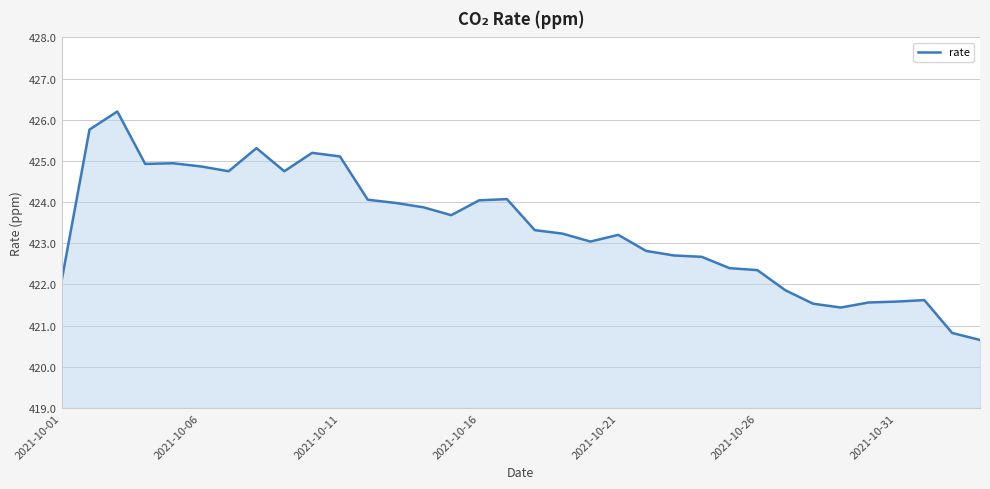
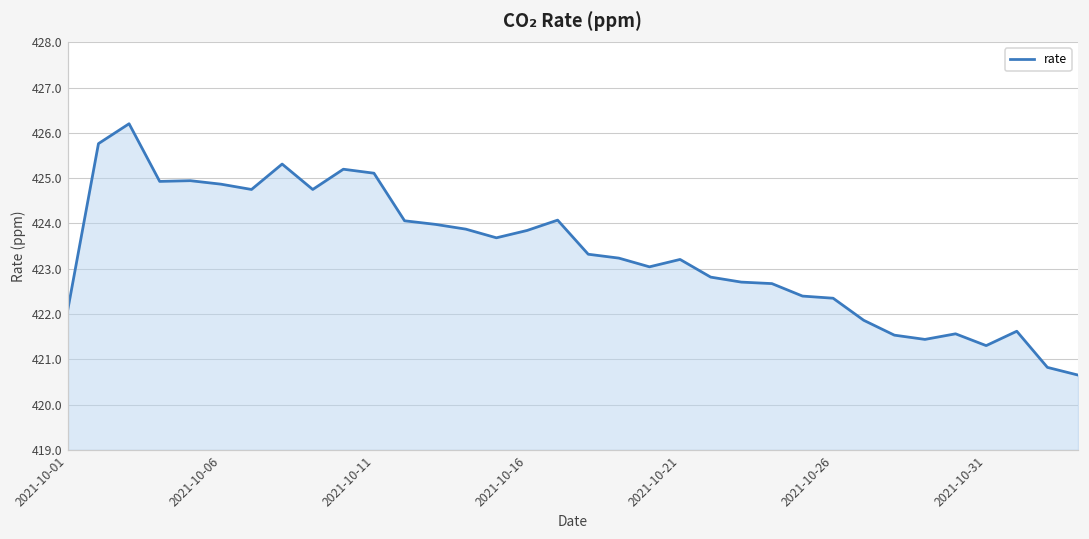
2021-10-16: 424.0 -> 423.8
2021-10-31: 421.6 -> 421.3
